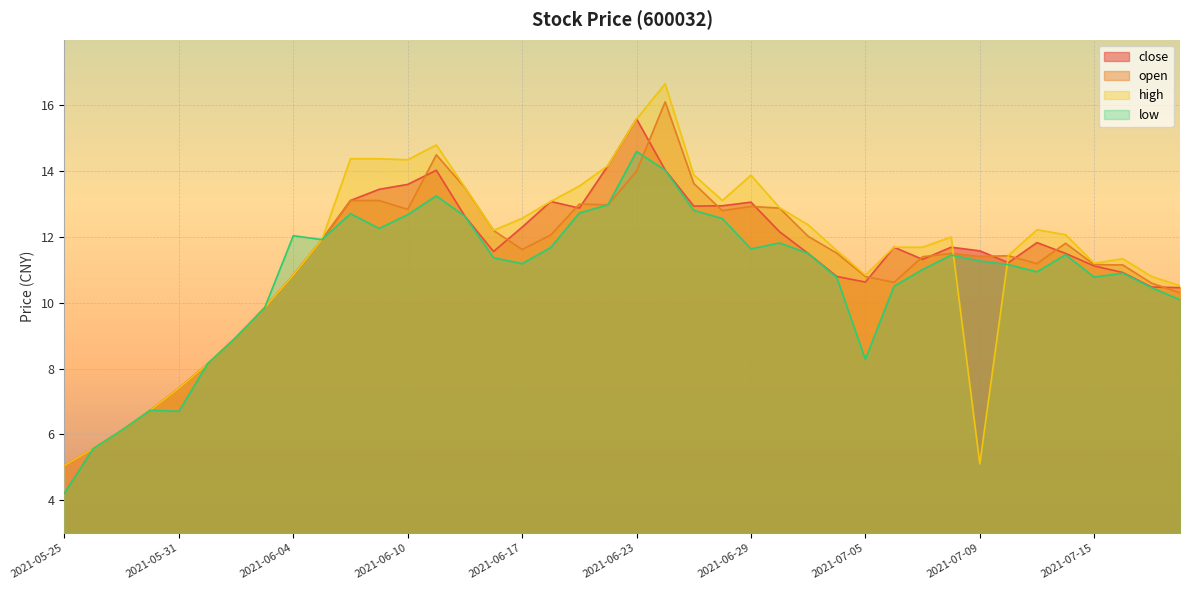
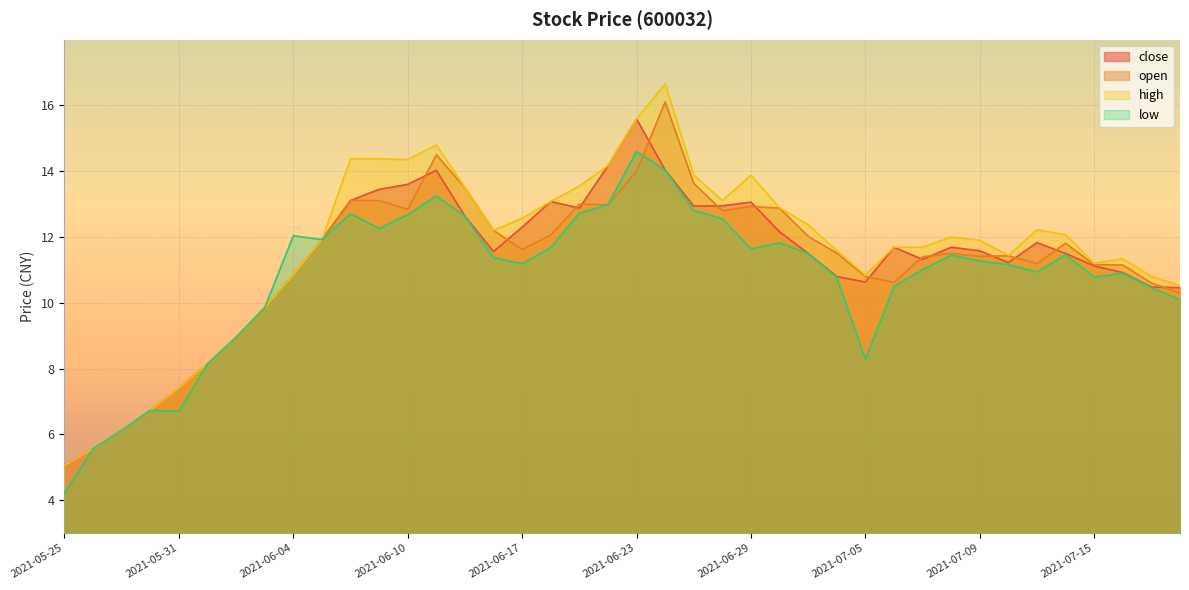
high, 2021-07-09: 5.1 -> 11.9
